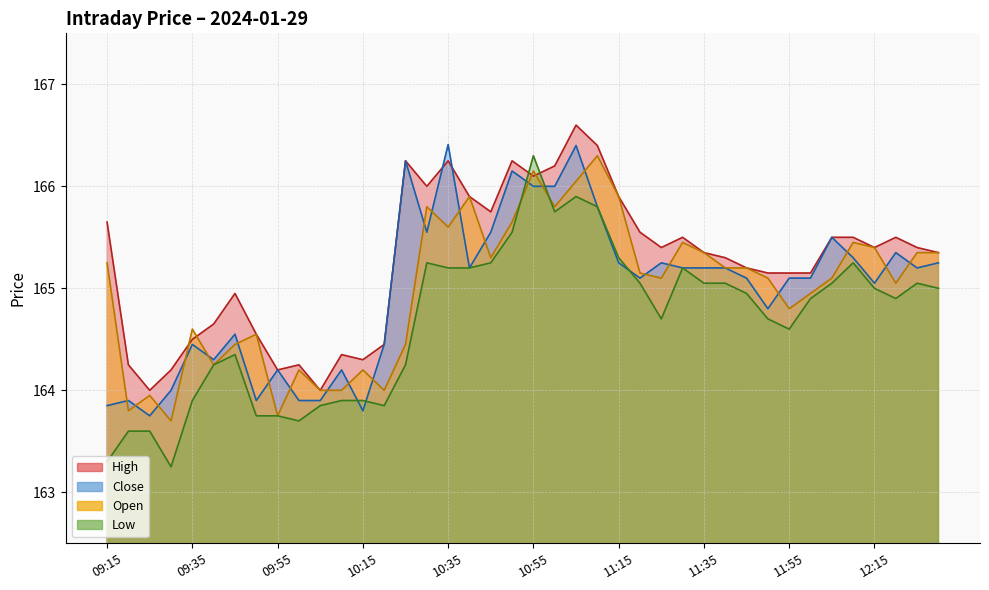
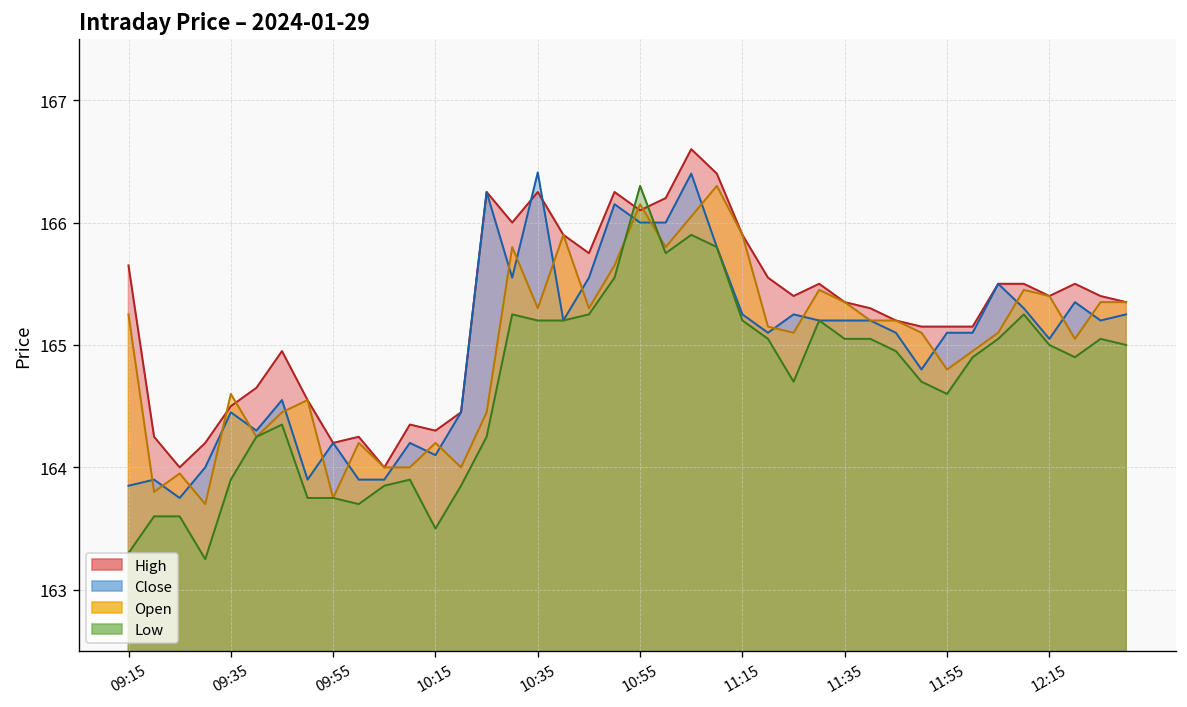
Close, 10:15: 163.8 -> 164.1
Low, 10:15: 163.9 -> 163.5
Open, 10:35: 165.6 -> 165.3
Low, 11:15: 165.3 -> 165.2
